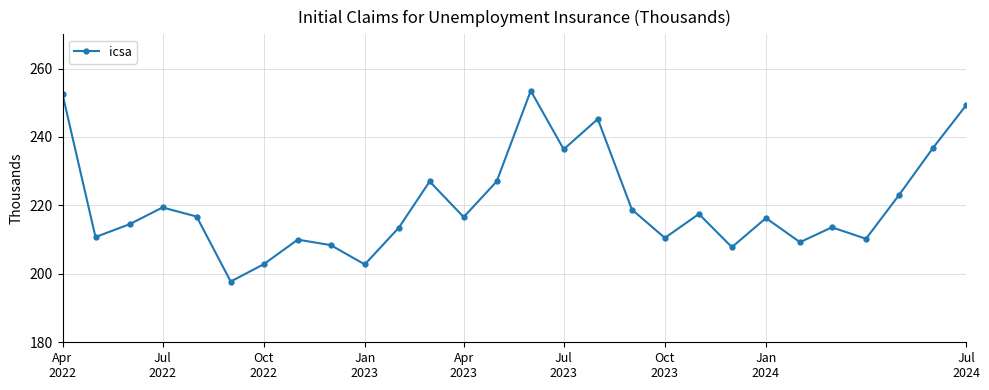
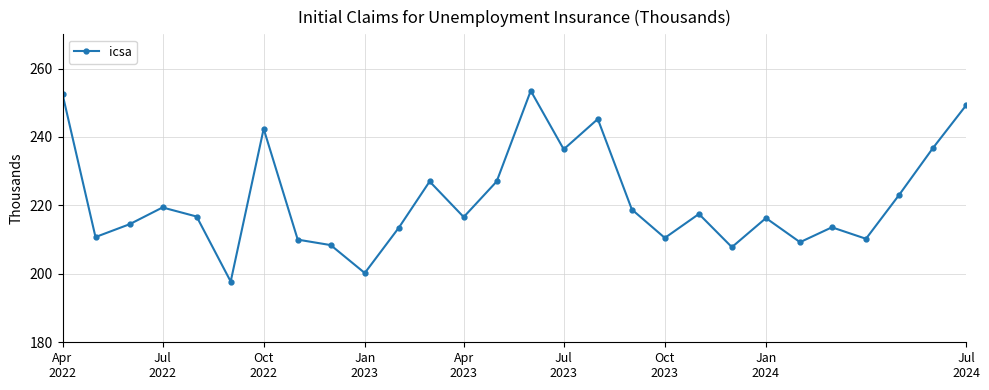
Oct 2022: 203 -> 242
Jan 2023: 203 -> 200
